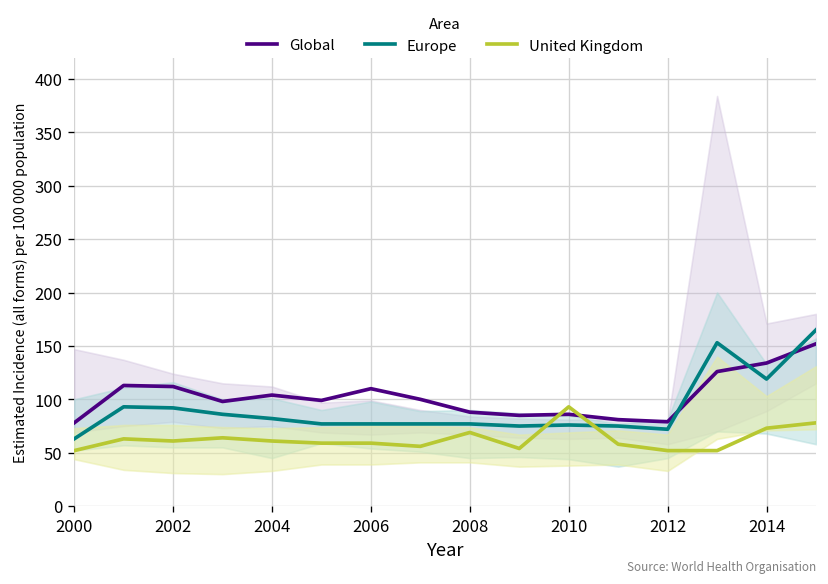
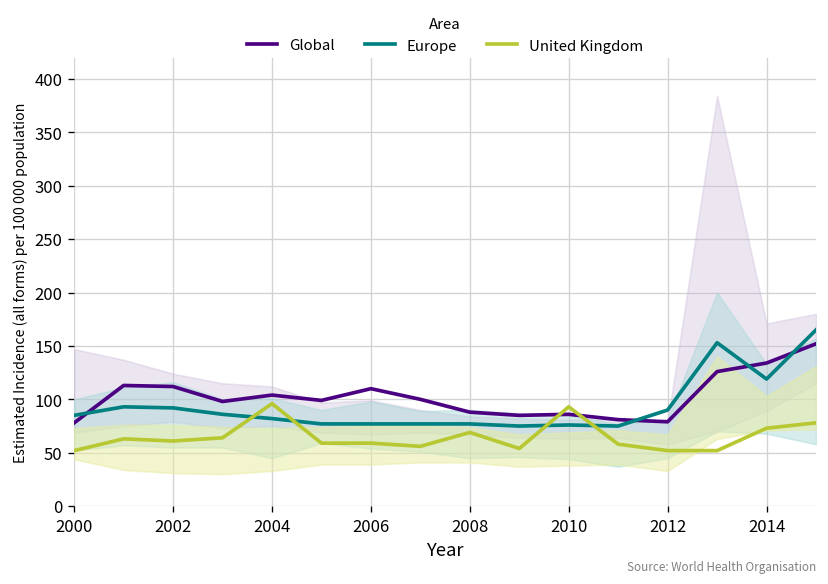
Europe, 2000: 60 -> 90
United Kingdom, 2004: 60 -> 100
Europe, 2012: 70 -> 90
